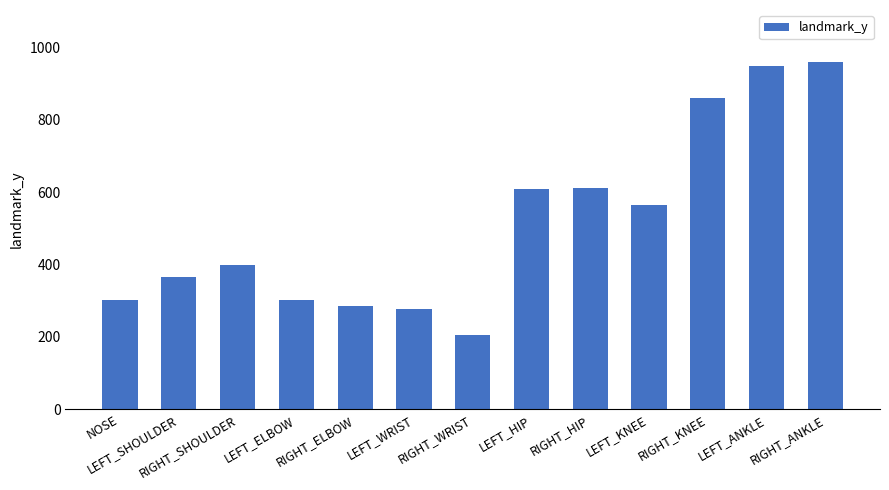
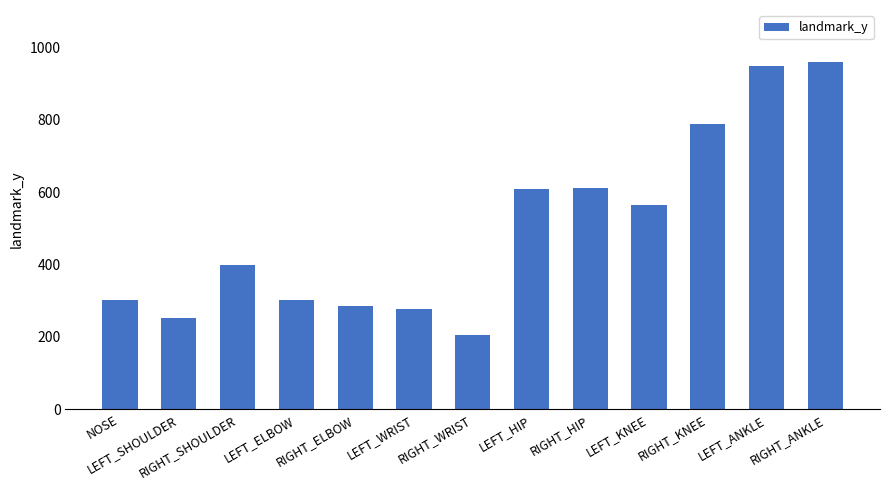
LEFT_SHOULDER: 370 -> 250
RIGHT_KNEE: 860 -> 790
